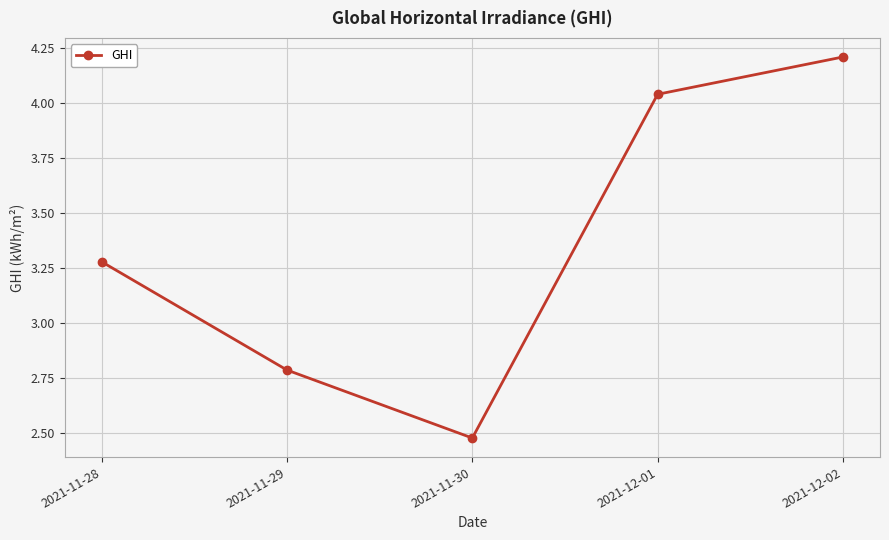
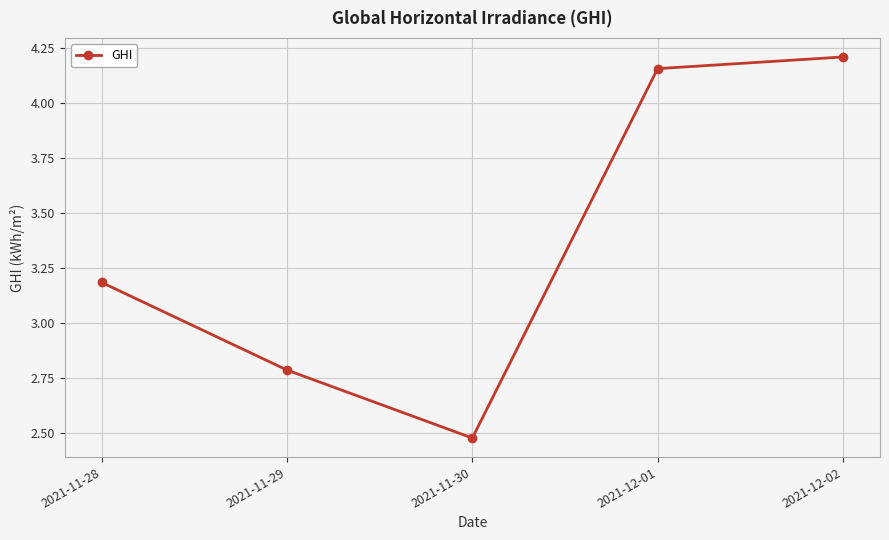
2021-11-28: 3.28 -> 3.19
2021-12-01: 4.04 -> 4.16
